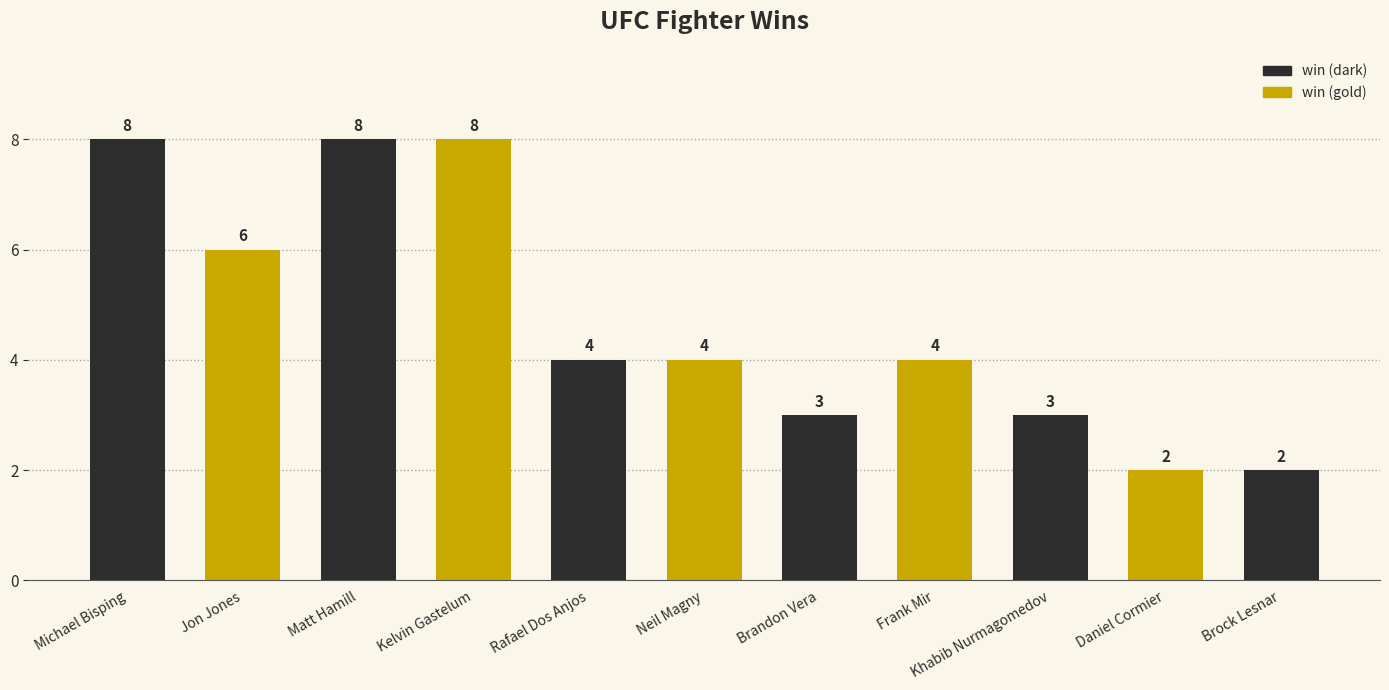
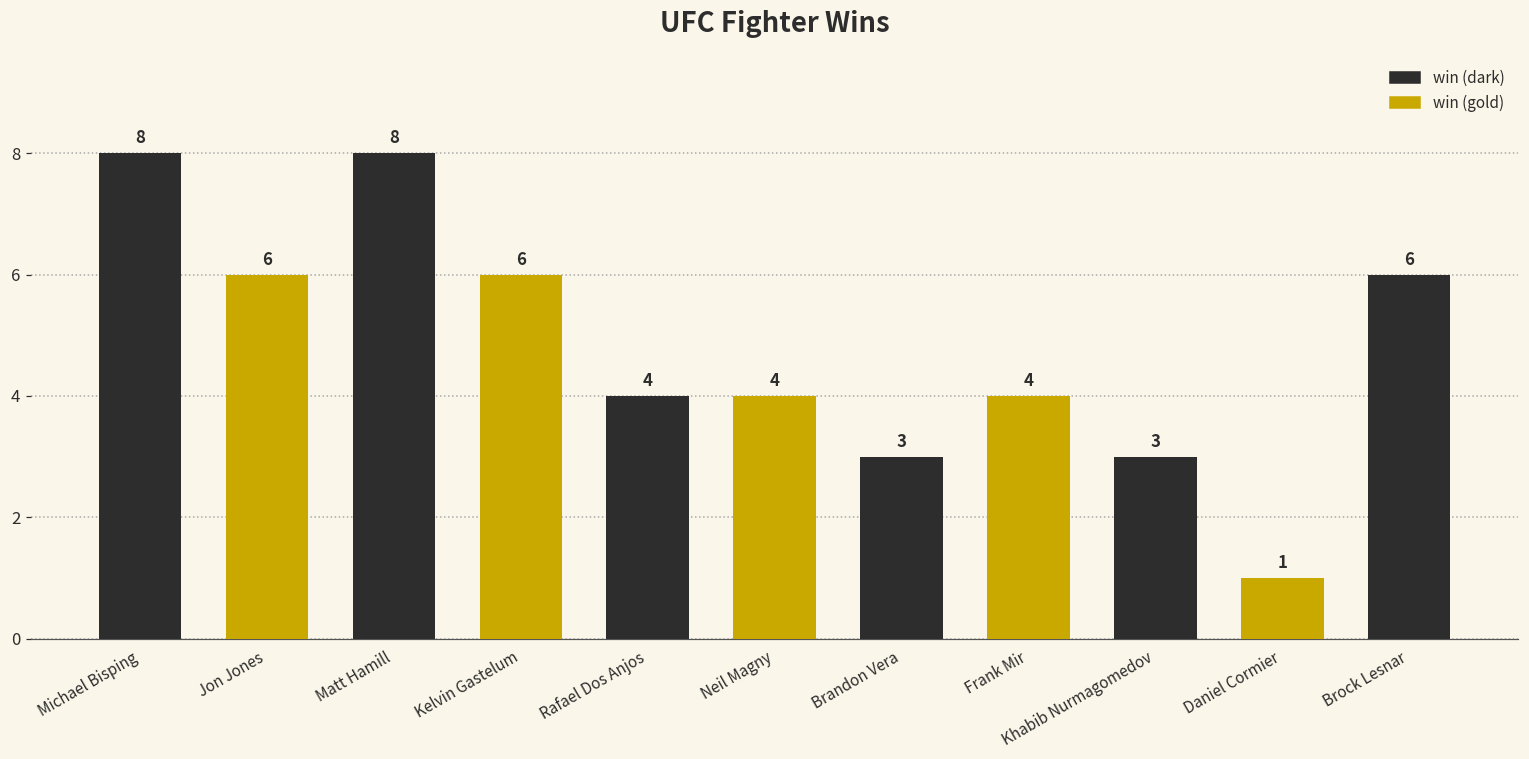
Kelvin Gastelum: 8 -> 6
Daniel Cormier: 2 -> 1
Brock Lesnar: 2 -> 6
